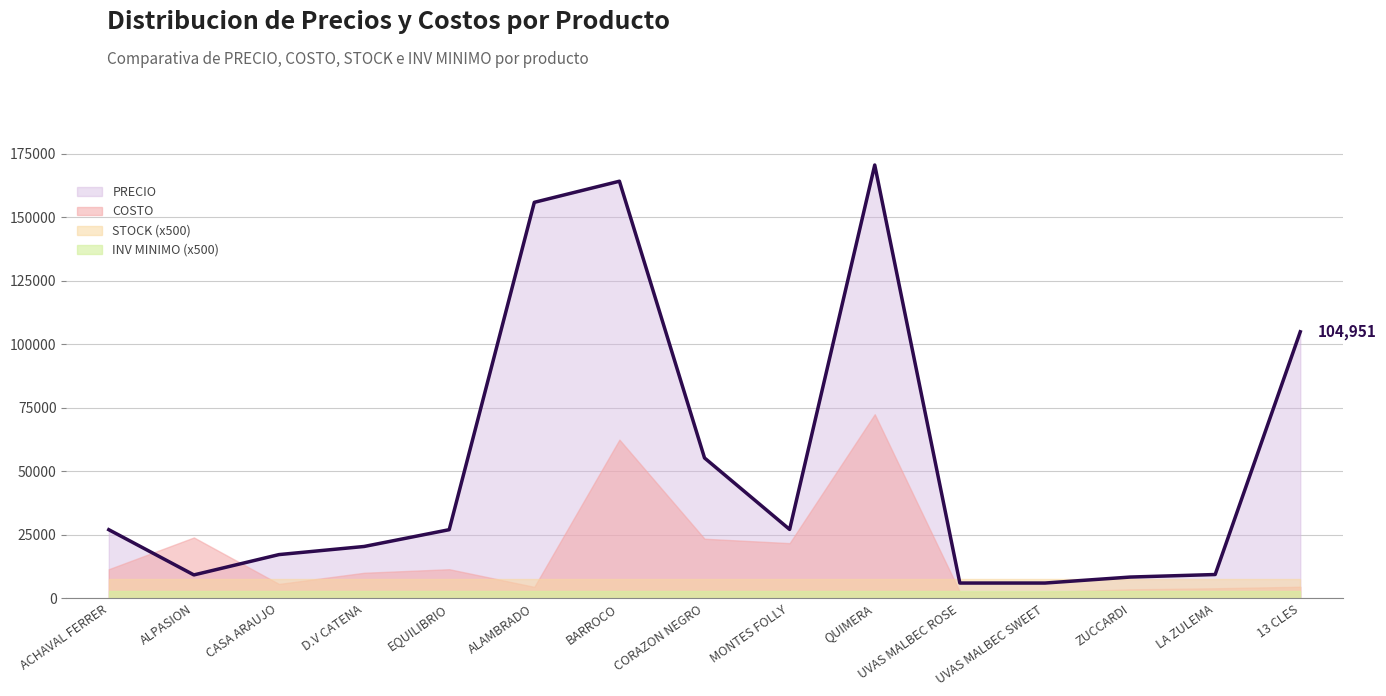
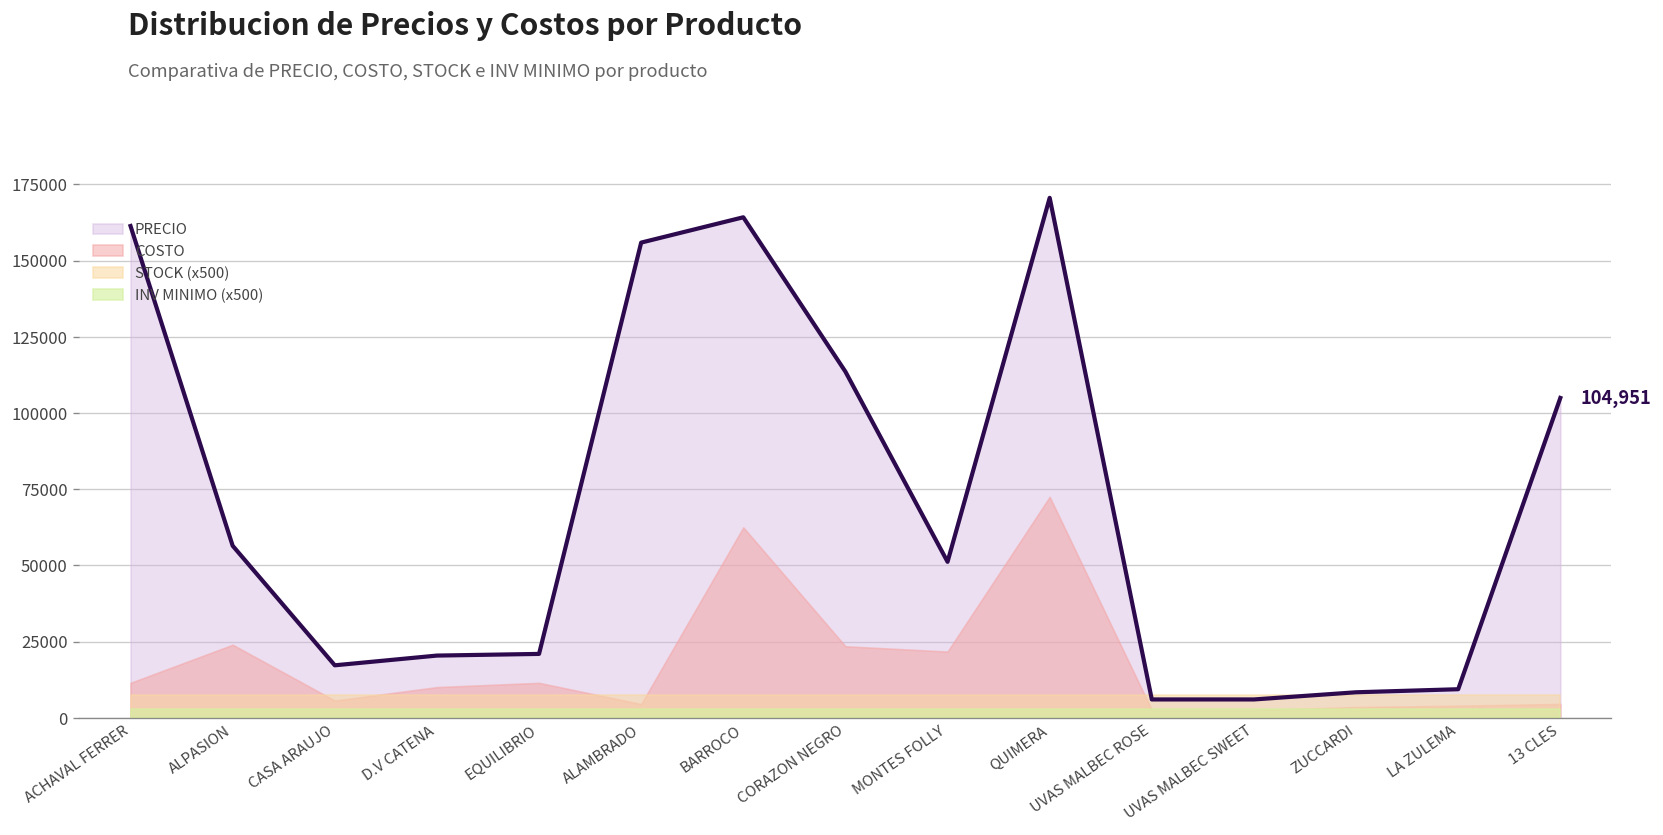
PRECIO, ACHAVAL FERRER: 27000 -> 161000
PRECIO, ALPASION: 9000 -> 56000
PRECIO, EQUILIBRIO: 27000 -> 21000
PRECIO, CORAZON NEGRO: 55000 -> 114000
PRECIO, MONTES FOLLY: 27000 -> 51000
